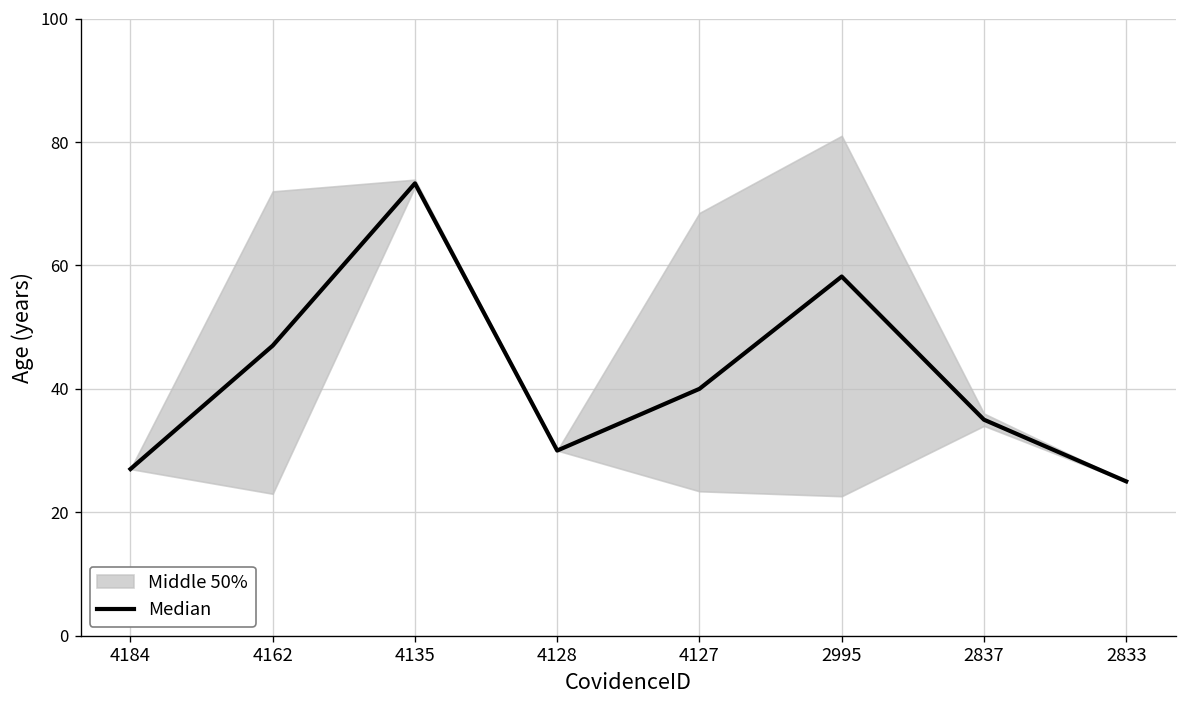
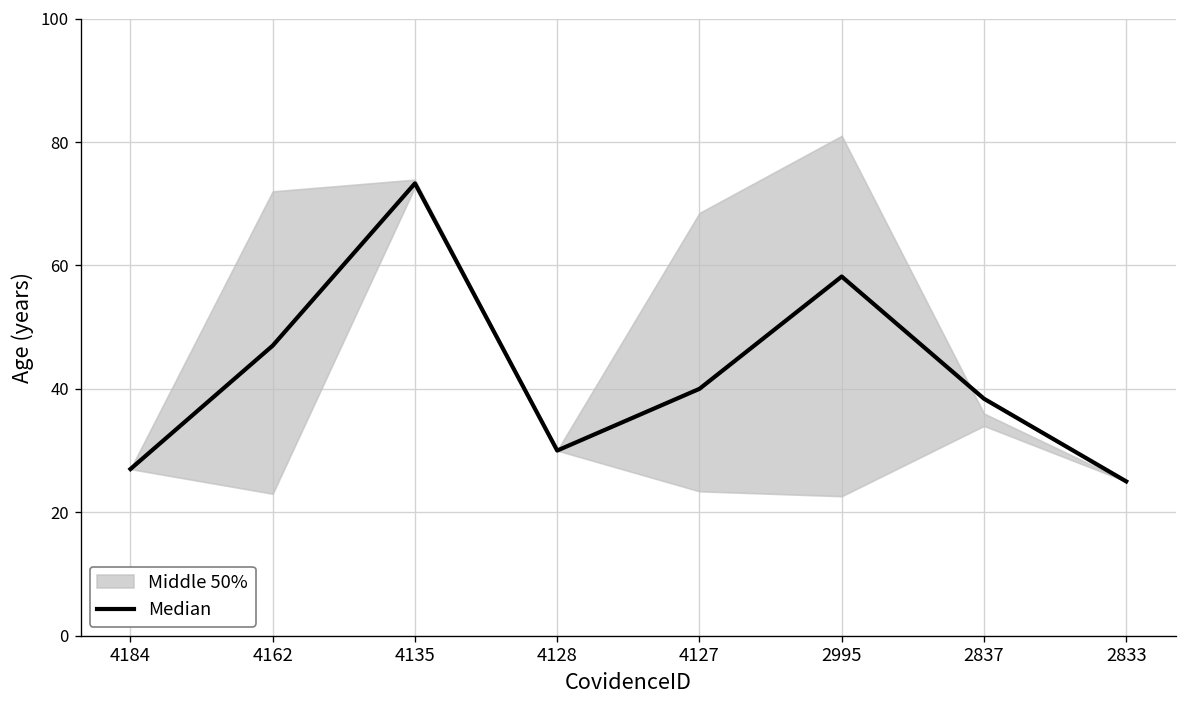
Median, 2837: 35 -> 38
